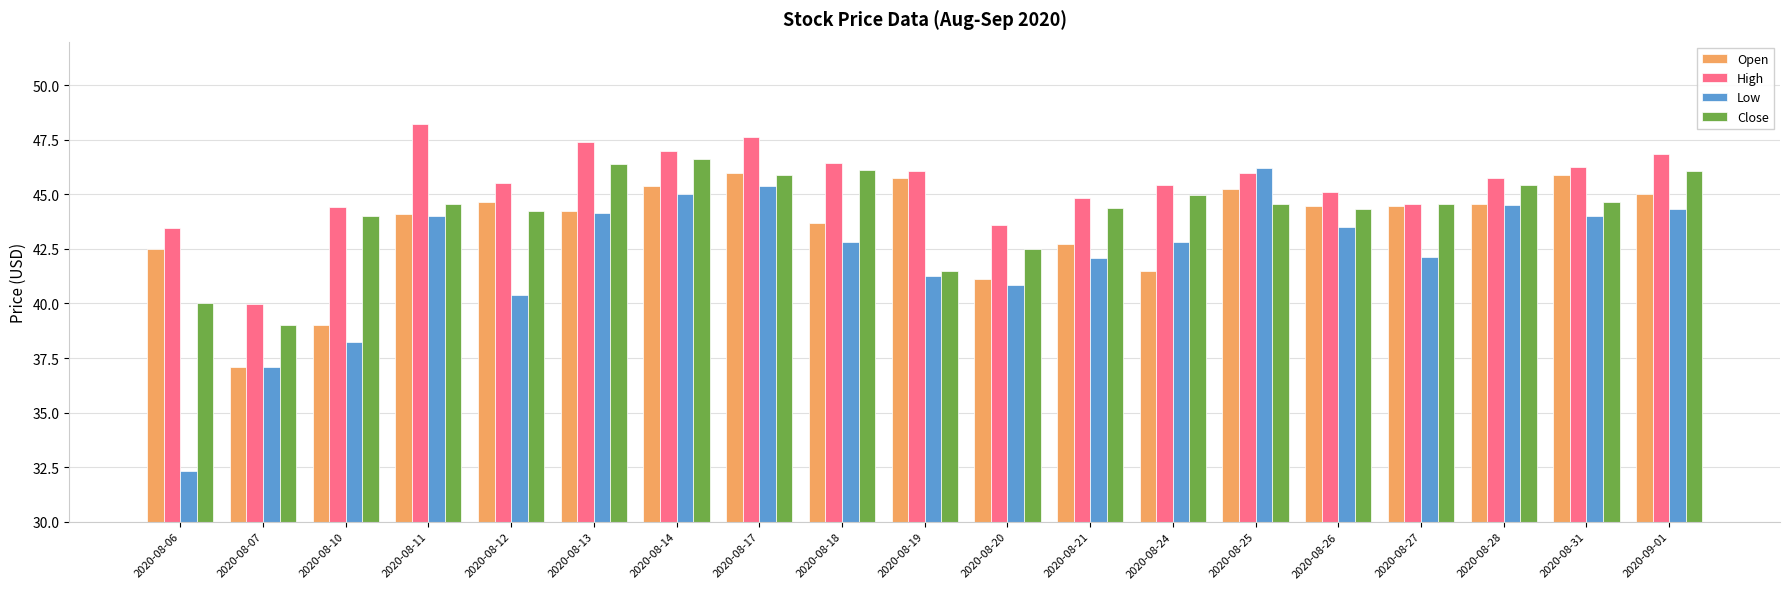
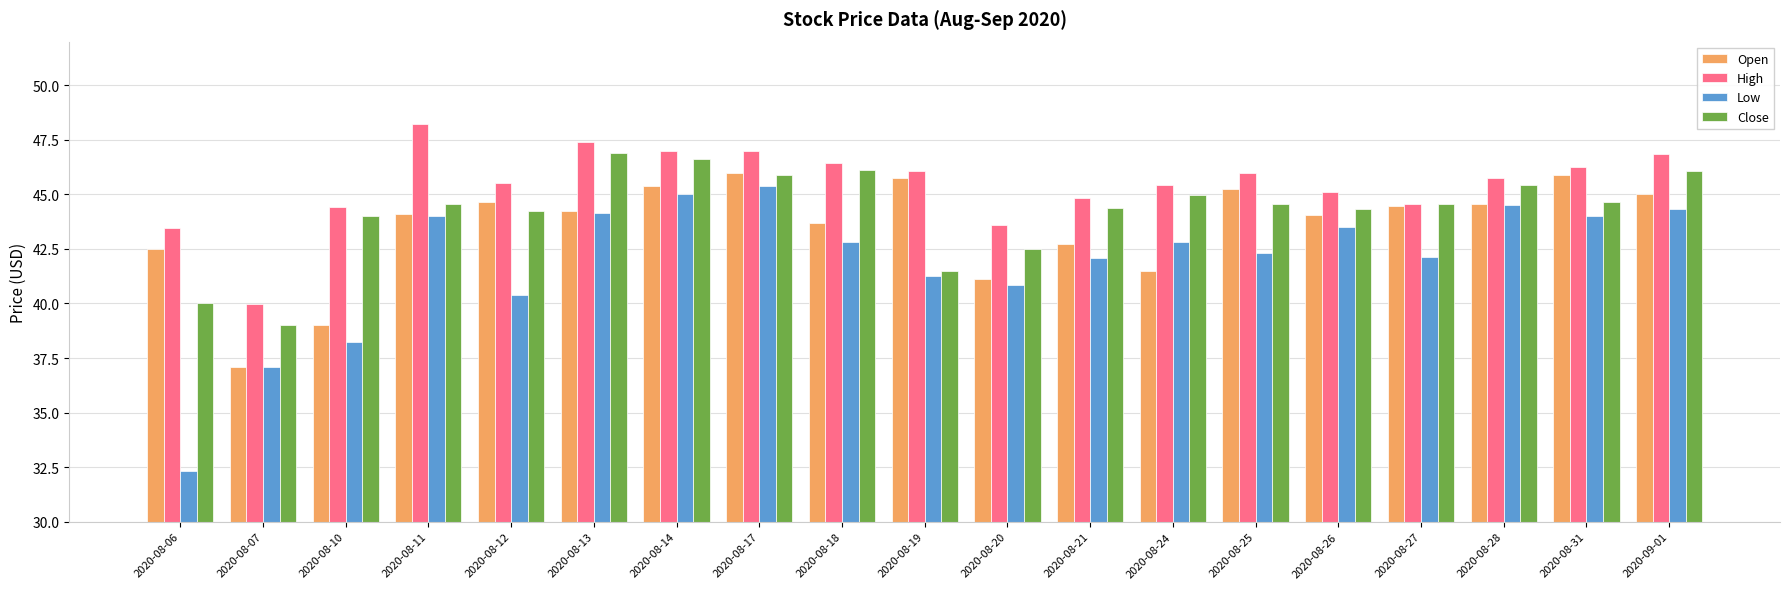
Close, 2020-08-13: 46.4 -> 46.9
High, 2020-08-17: 47.6 -> 47.0
Low, 2020-08-25: 46.2 -> 42.3
Open, 2020-08-26: 44.5 -> 44.1
